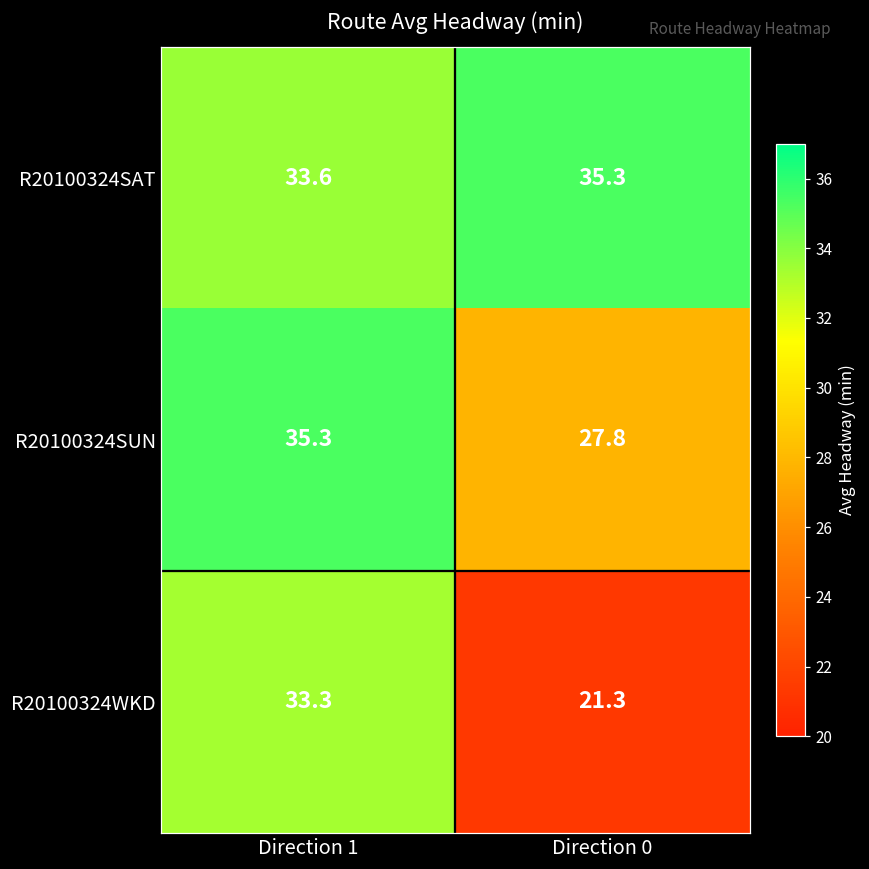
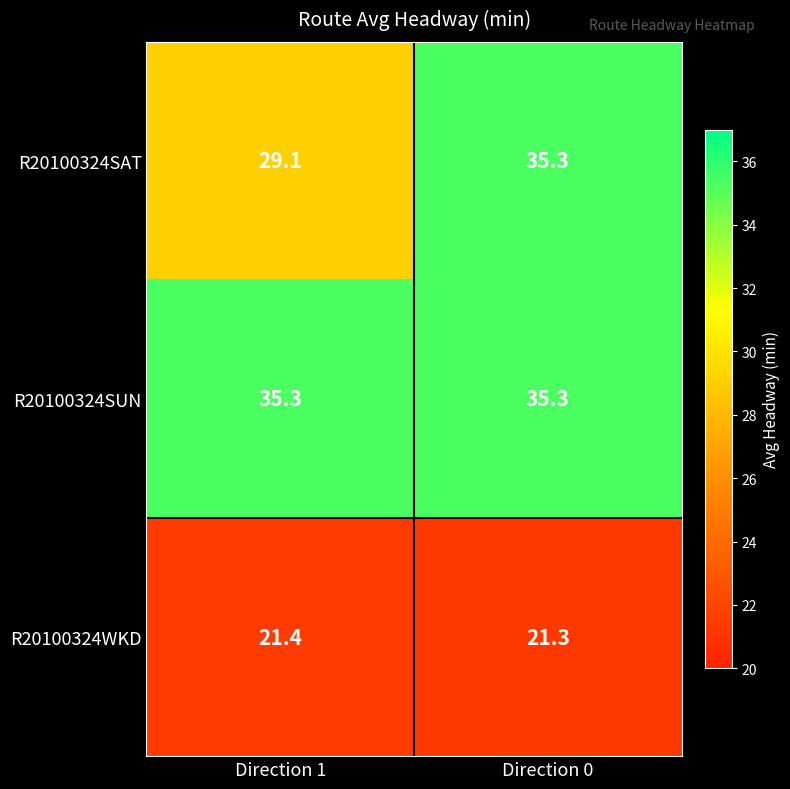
R20100324SAT, Direction 1: 33.6 -> 29.1
R20100324SUN, Direction 0: 27.8 -> 35.3
R20100324WKD, Direction 1: 33.3 -> 21.4
